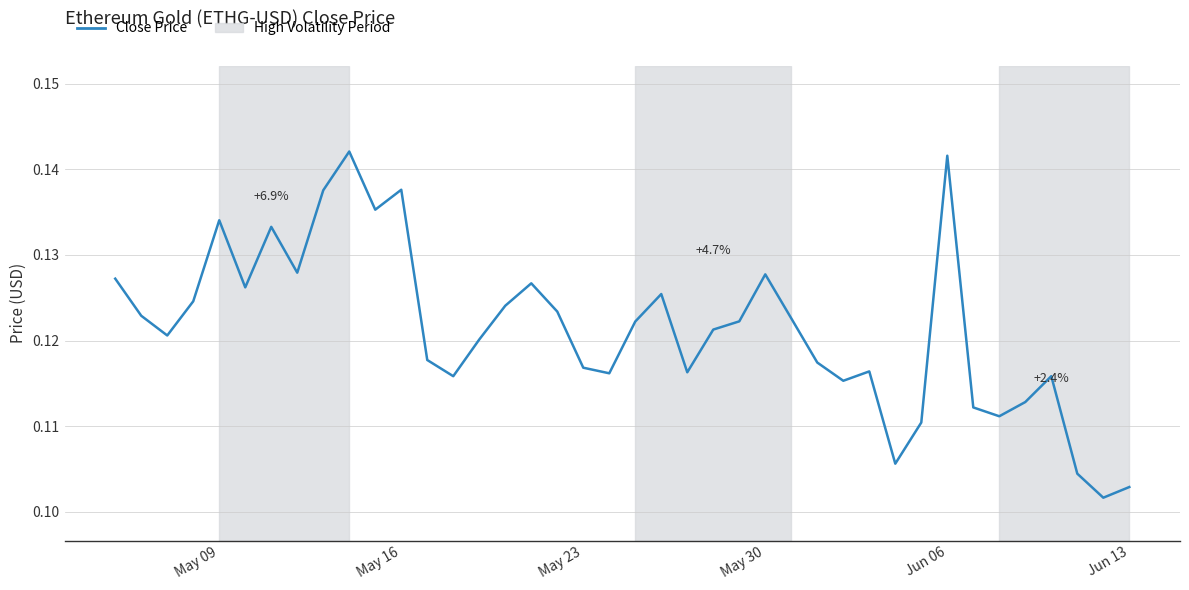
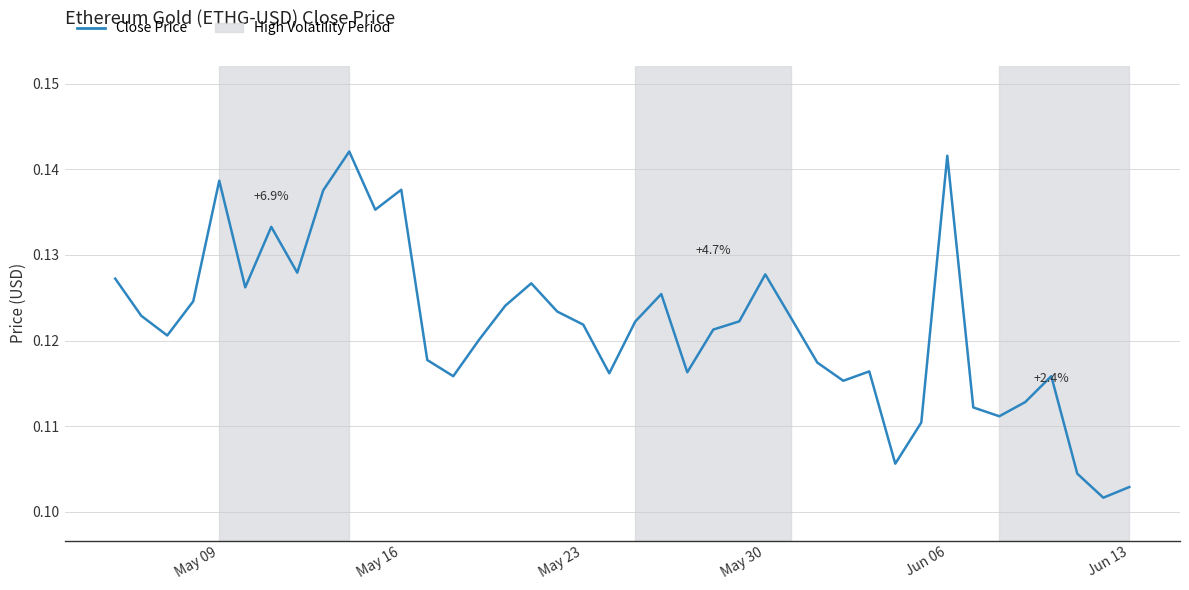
May 09: 0.134 -> 0.139
May 23: 0.117 -> 0.122
